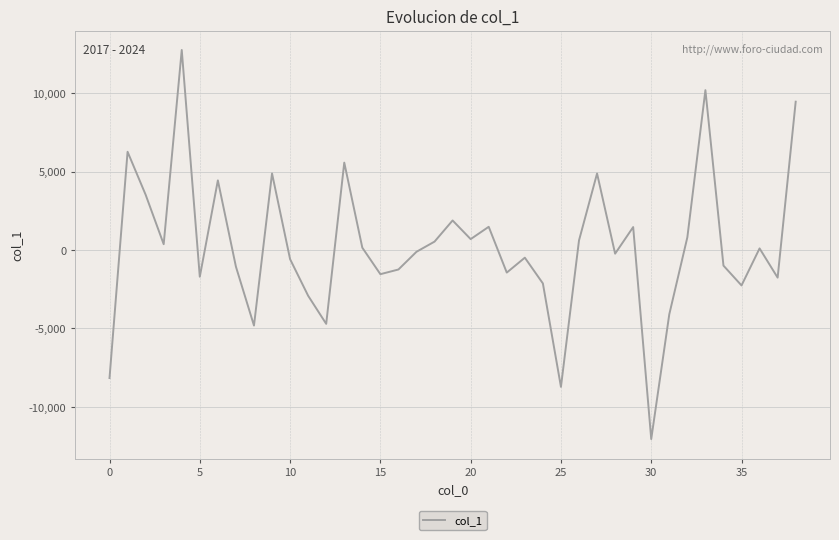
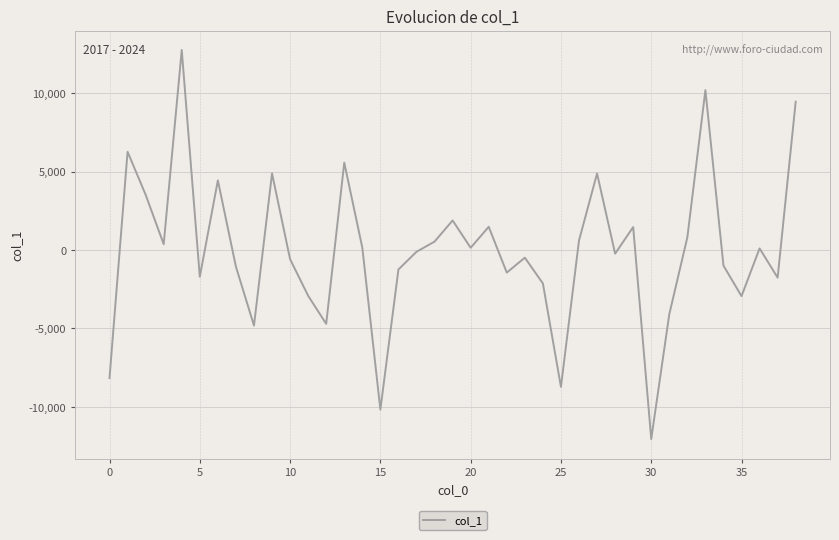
15: -1,500 -> -10,200
20: 700 -> 100
35: -2,300 -> -2,900
